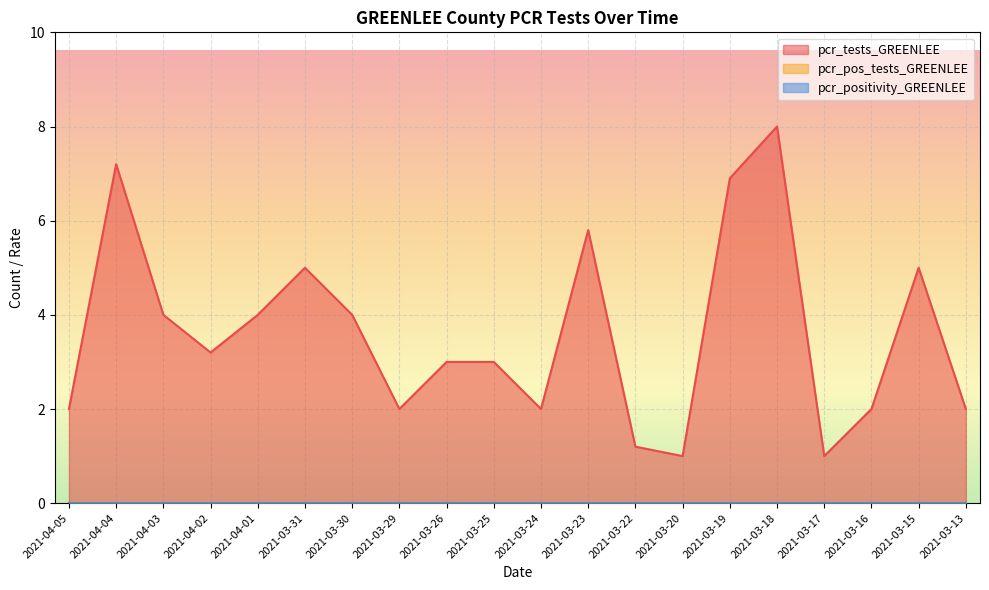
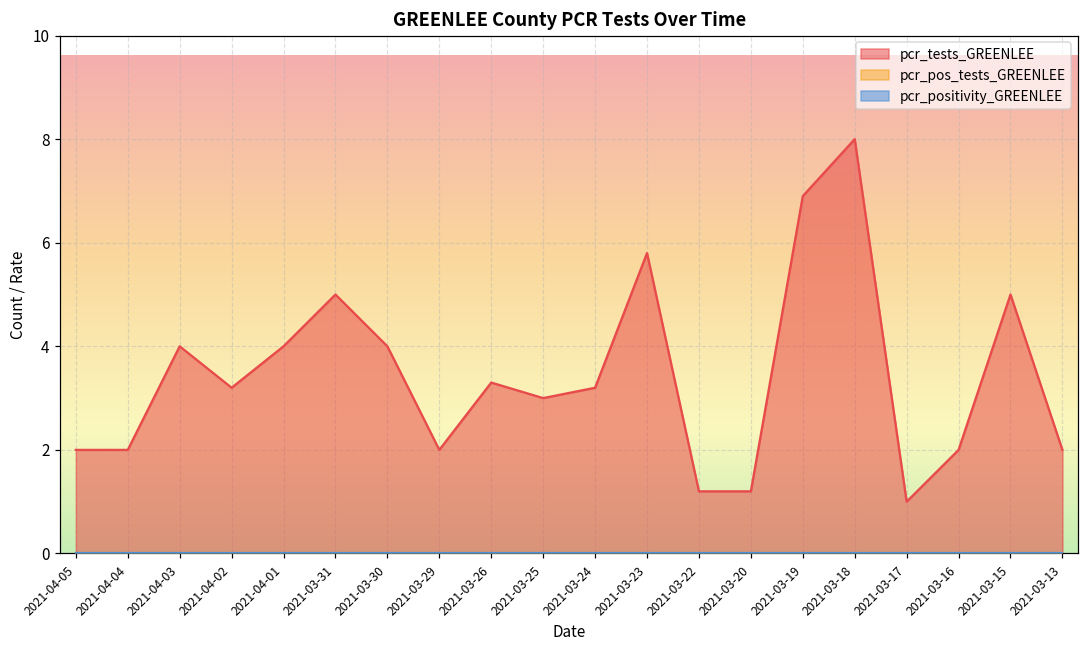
pcr_tests_GREENLEE, 2021-04-04: 7.2 -> 2.0
pcr_tests_GREENLEE, 2021-03-26: 3.0 -> 3.3
pcr_tests_GREENLEE, 2021-03-24: 2.0 -> 3.2
pcr_tests_GREENLEE, 2021-03-20: 1.0 -> 1.2
